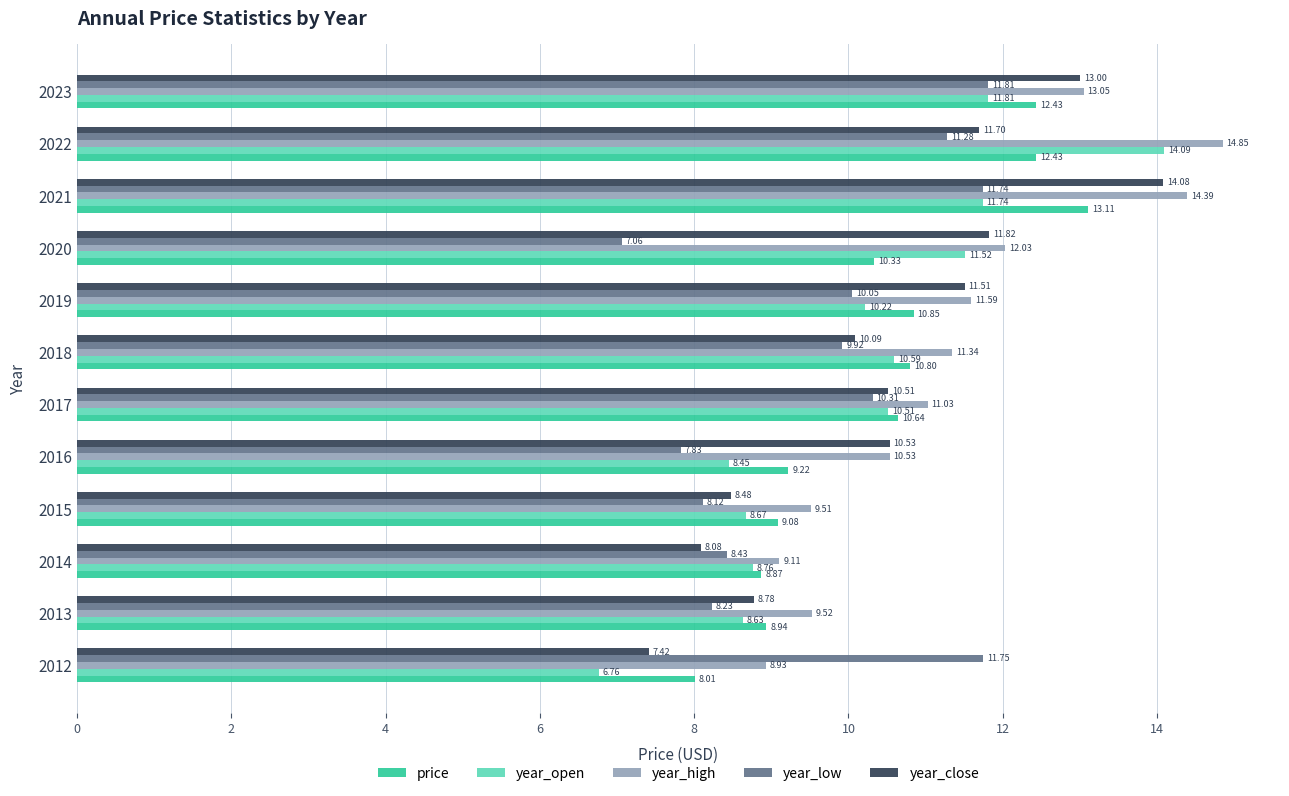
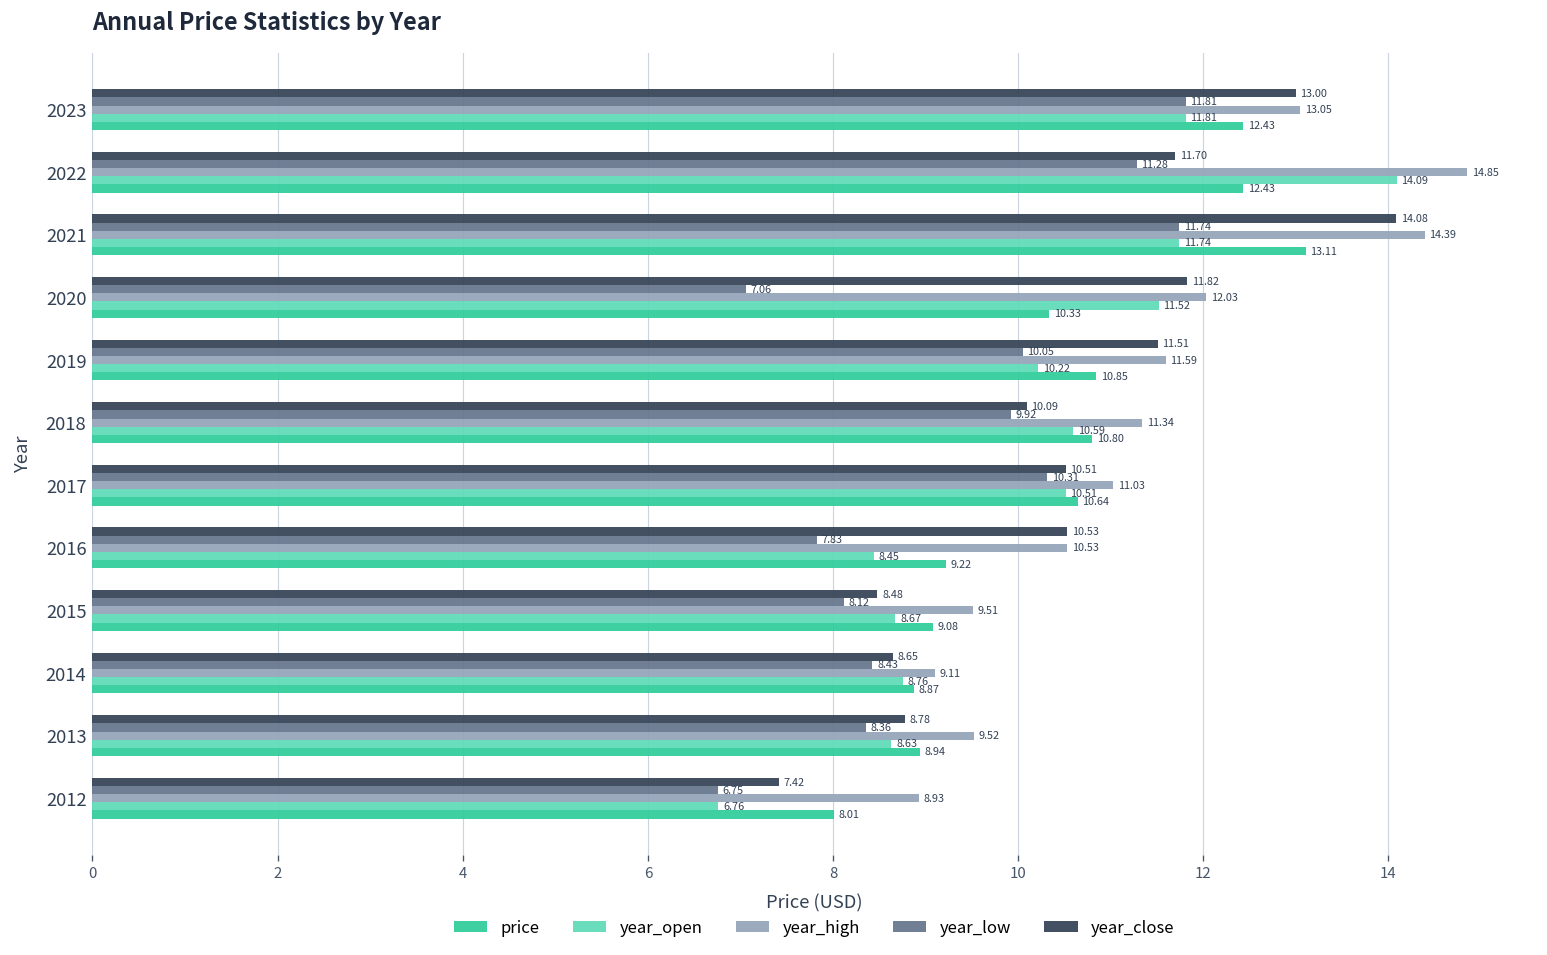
year_close, 2014: 8.08 -> 8.65
year_low, 2013: 8.23 -> 8.36
year_low, 2012: 11.75 -> 6.75
